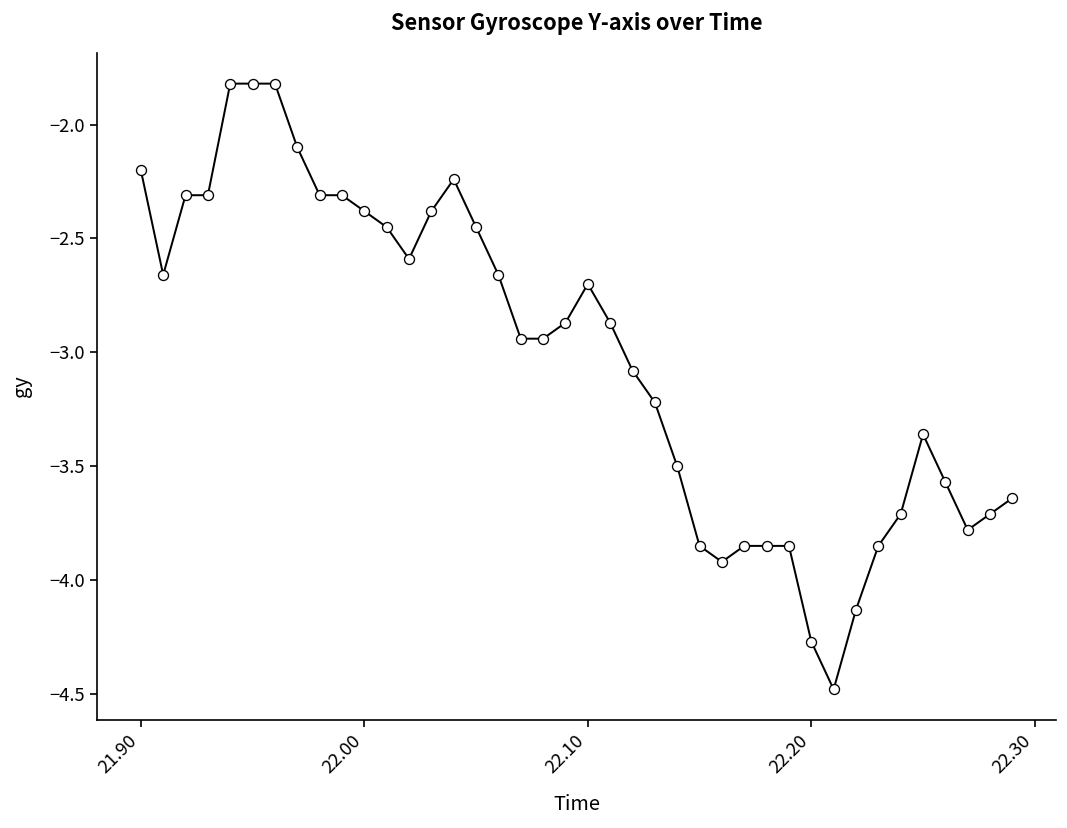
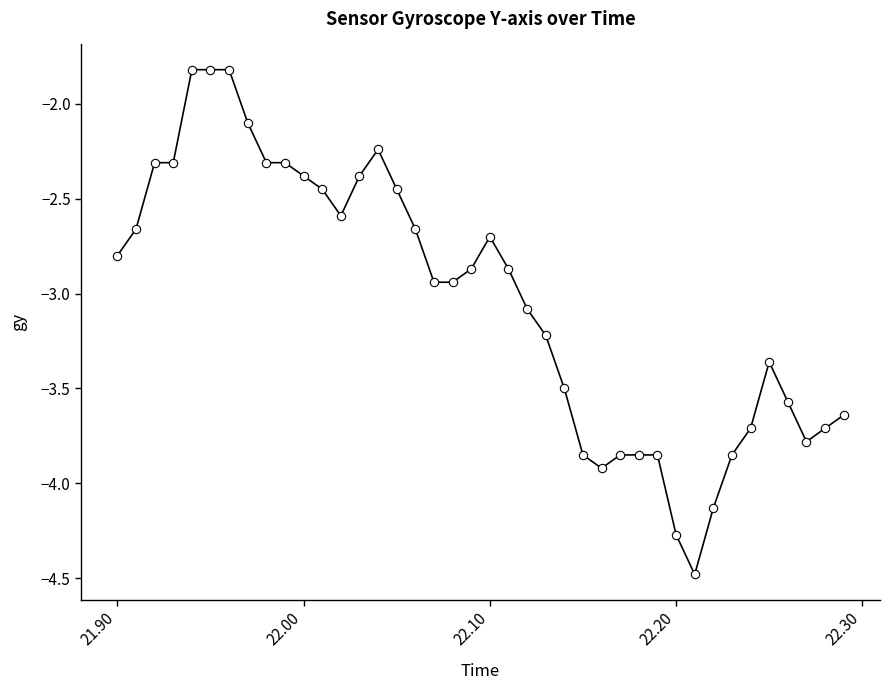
21.90: -2.2 -> -2.8
